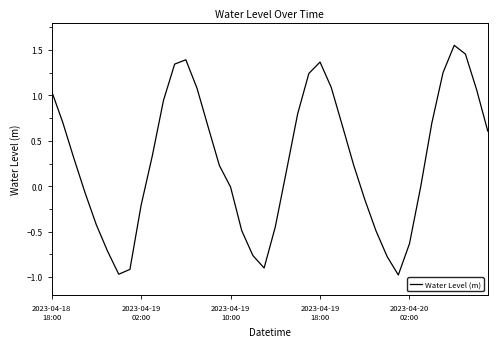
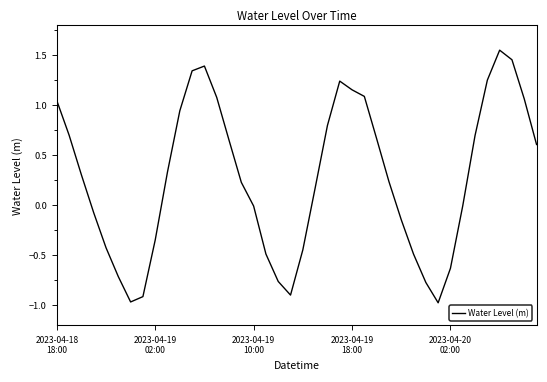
2023-04-19 02:00: -0.2 -> -0.3
2023-04-19 18:00: 1.4 -> 1.2
